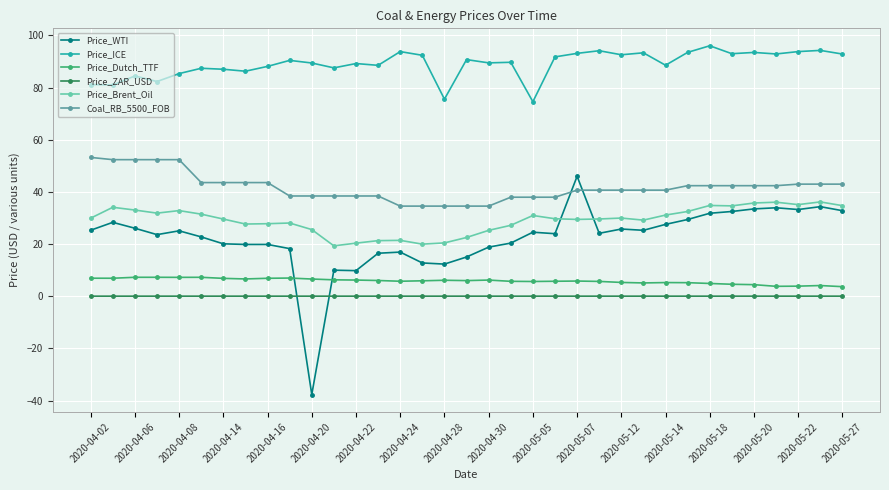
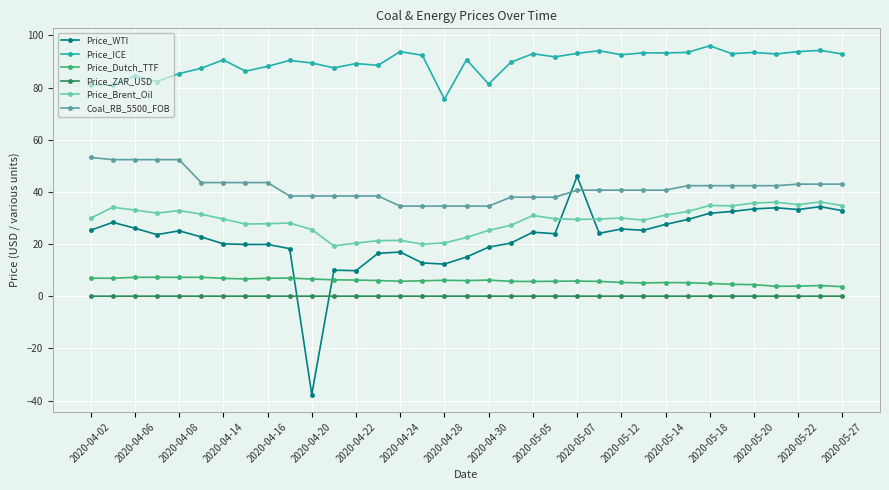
Price_ICE, 2020-04-14: 87 -> 91
Price_ICE, 2020-04-30: 89 -> 81
Price_ICE, 2020-05-05: 75 -> 93
Price_ICE, 2020-05-14: 89 -> 93
